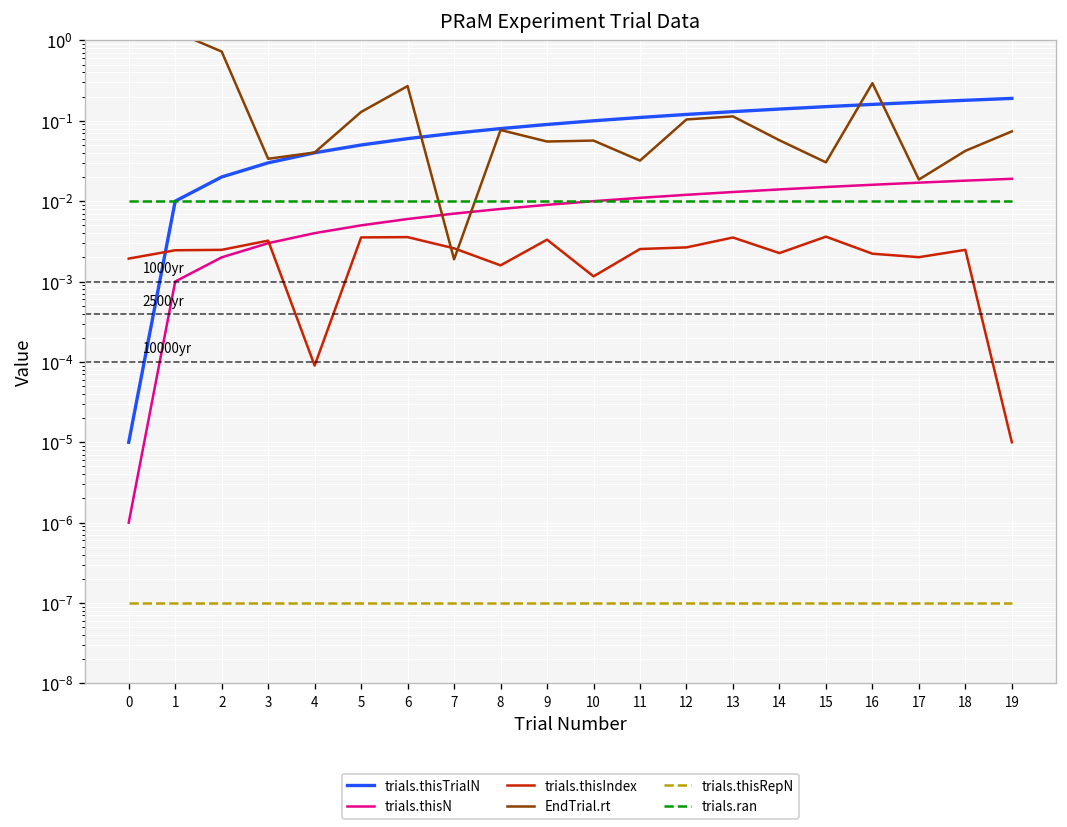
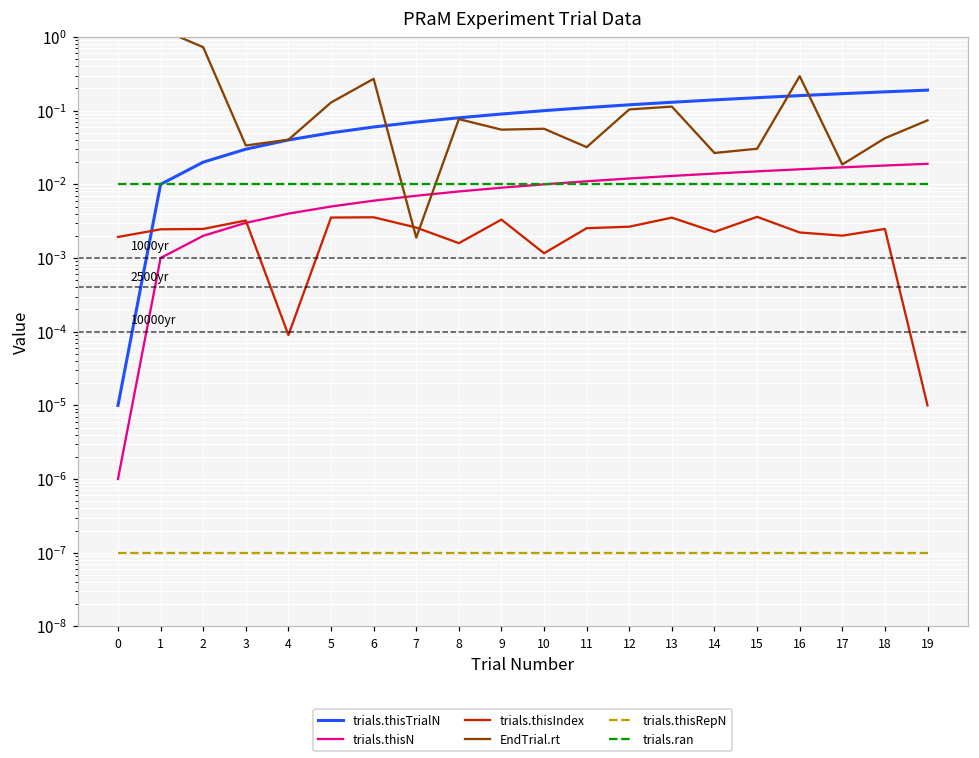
EndTrial.rt, 14: 0.06 -> 0.027
